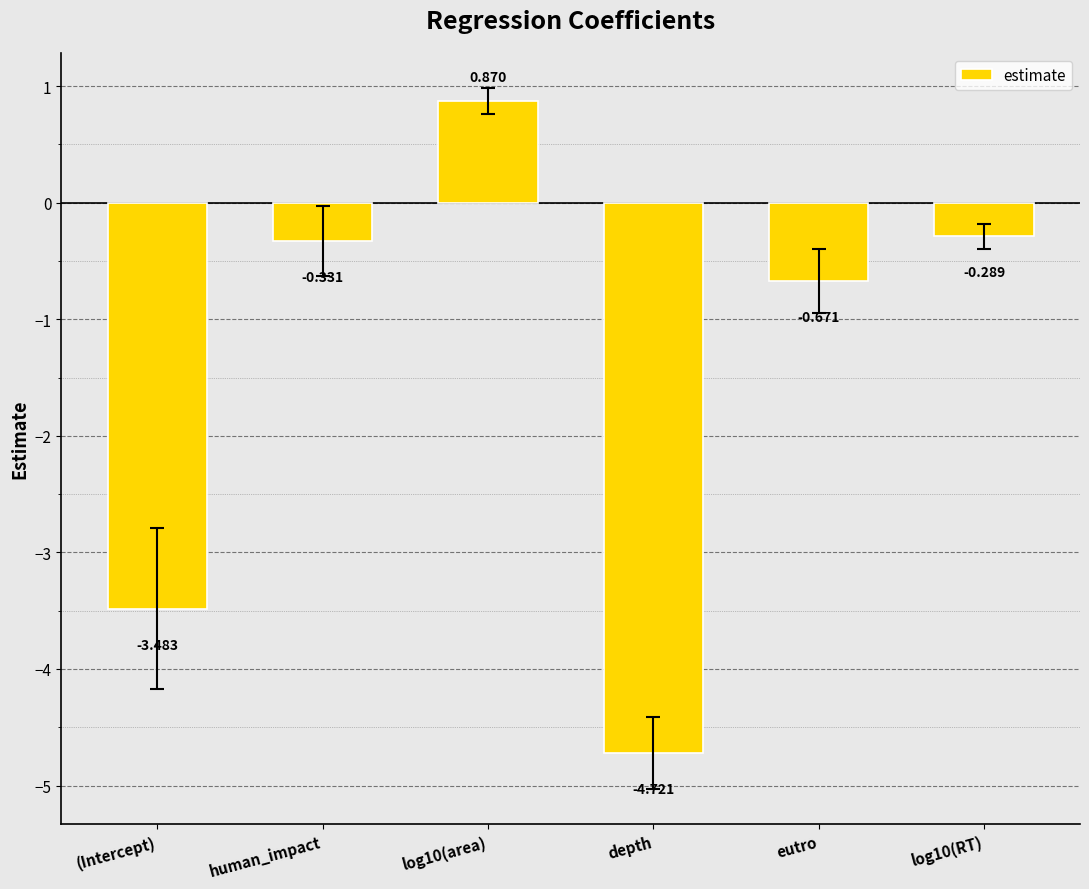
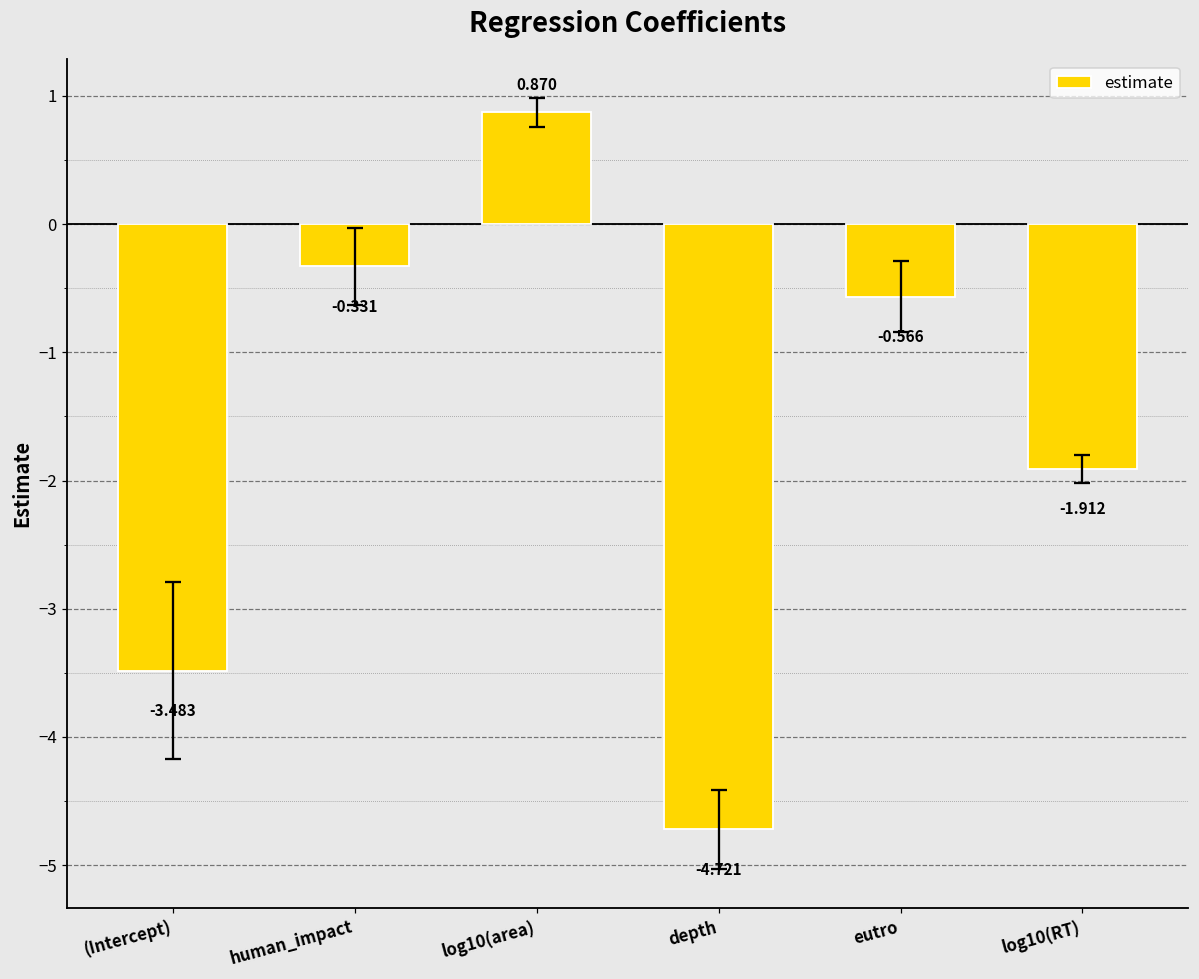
estimate, eutro: -0.671 -> -0.566
estimate, log10(RT): -0.289 -> -1.912
